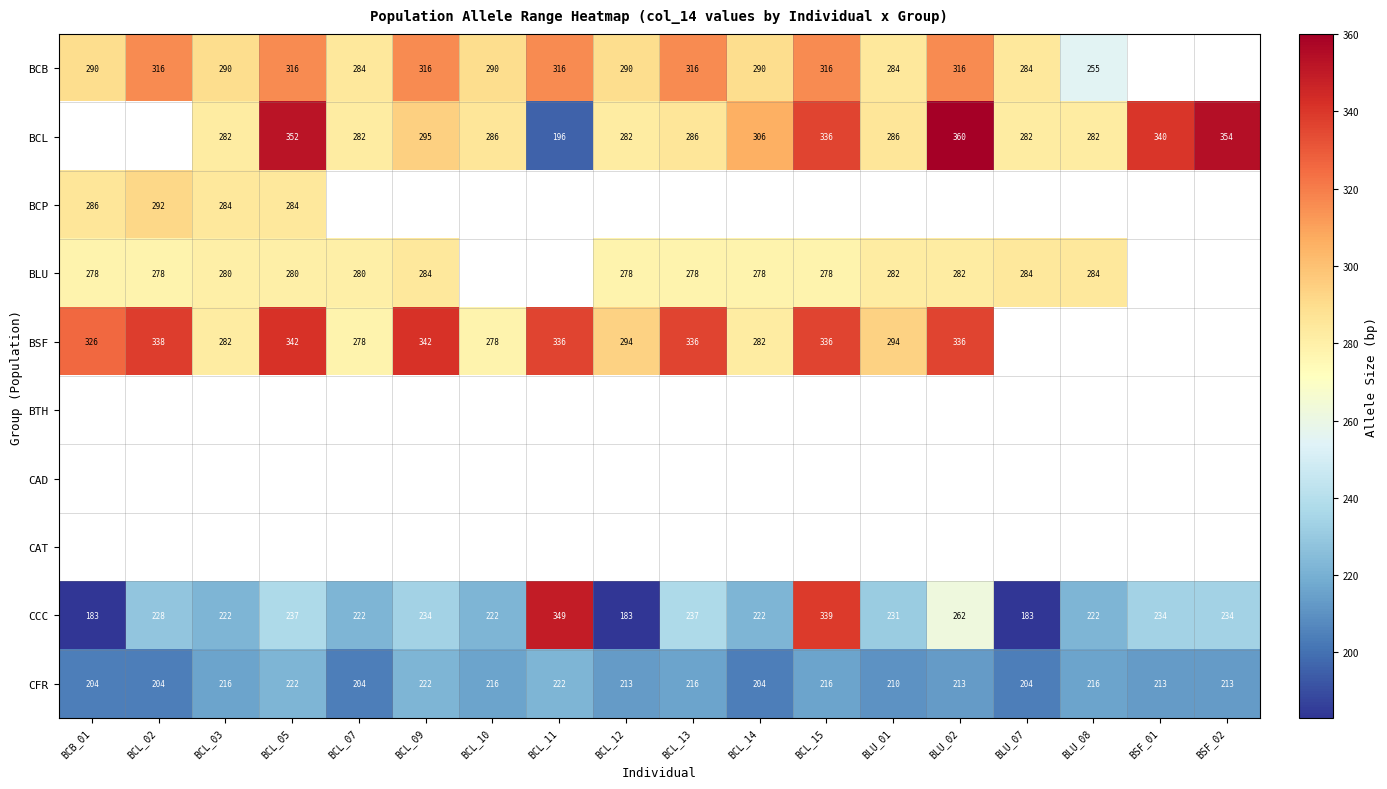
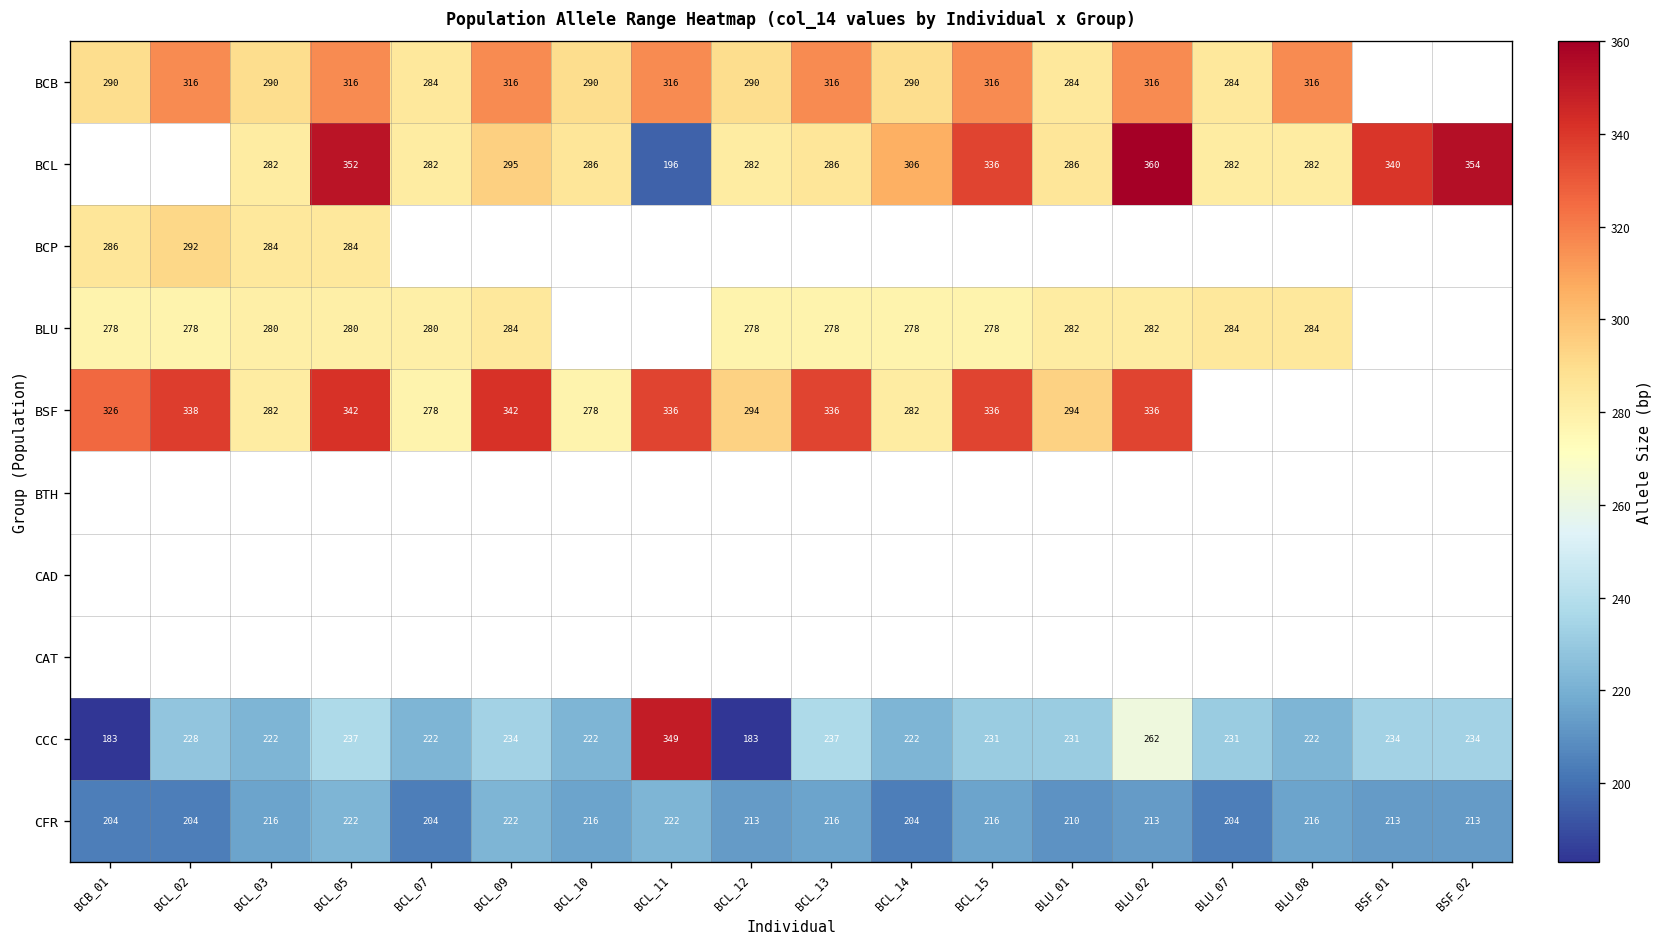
BCB, BLU_08: 255 -> 316
CCC, BCL_15: 339 -> 231
CCC, BLU_07: 183 -> 231
